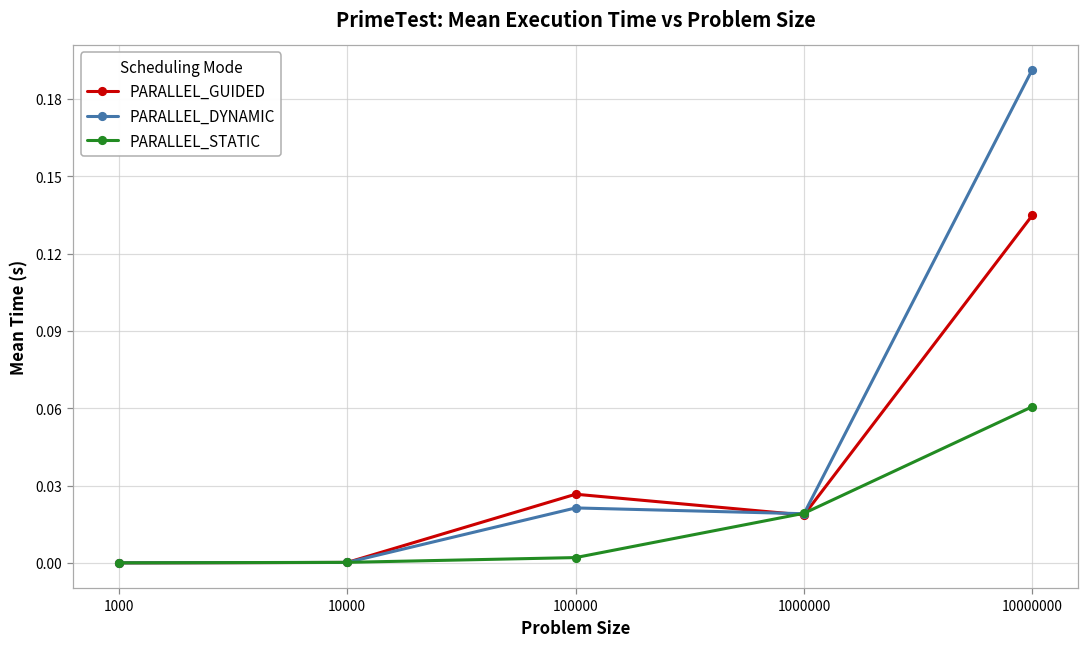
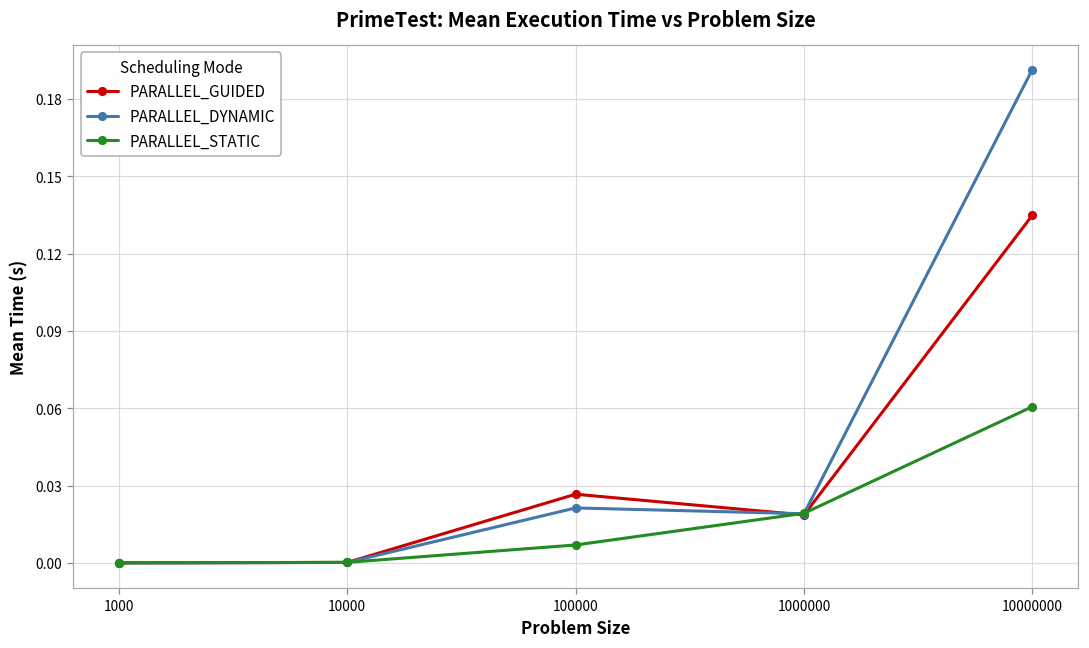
PARALLEL_STATIC, 100000: 0.002 -> 0.007
